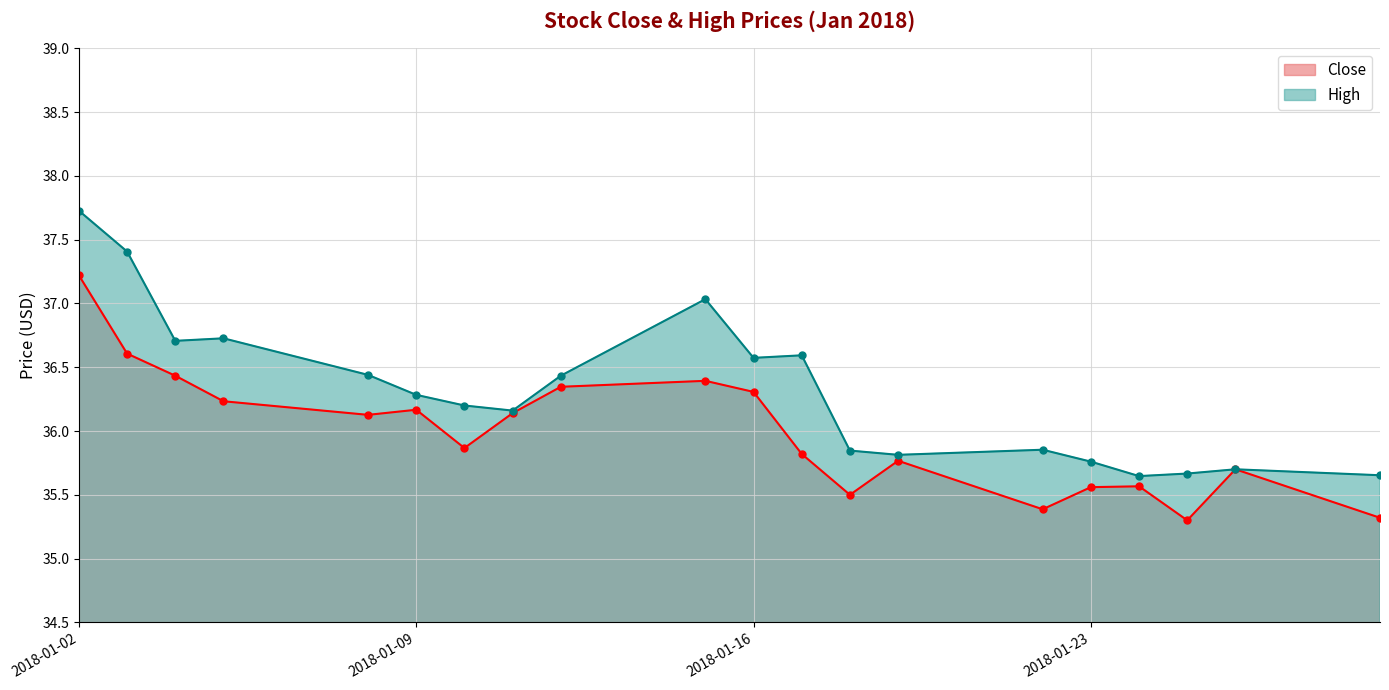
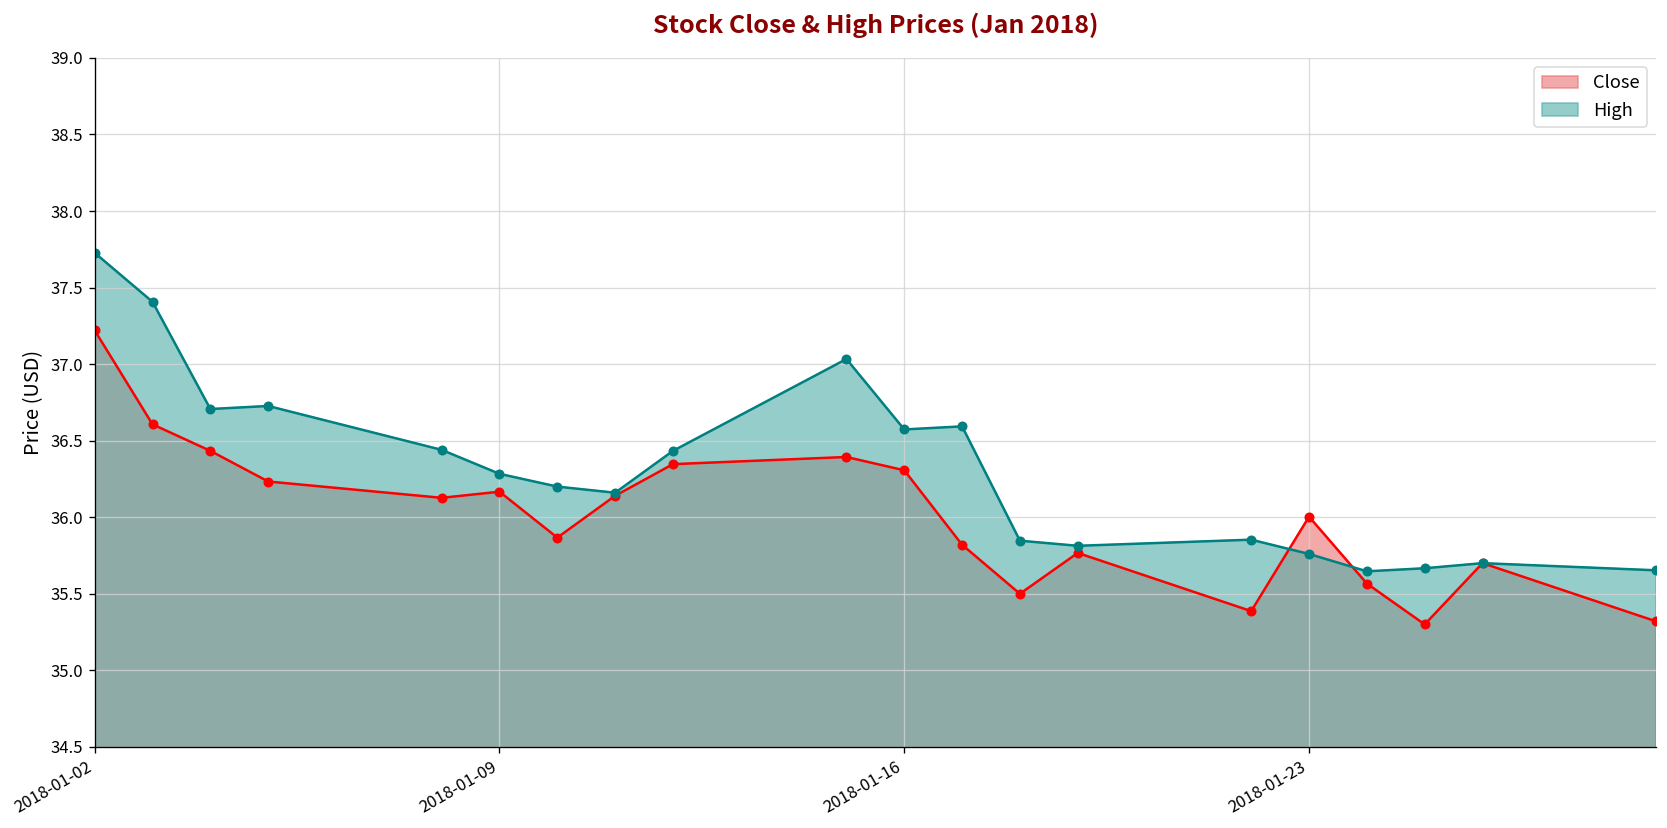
Close, 2018-01-23: 35.56 -> 36.00
